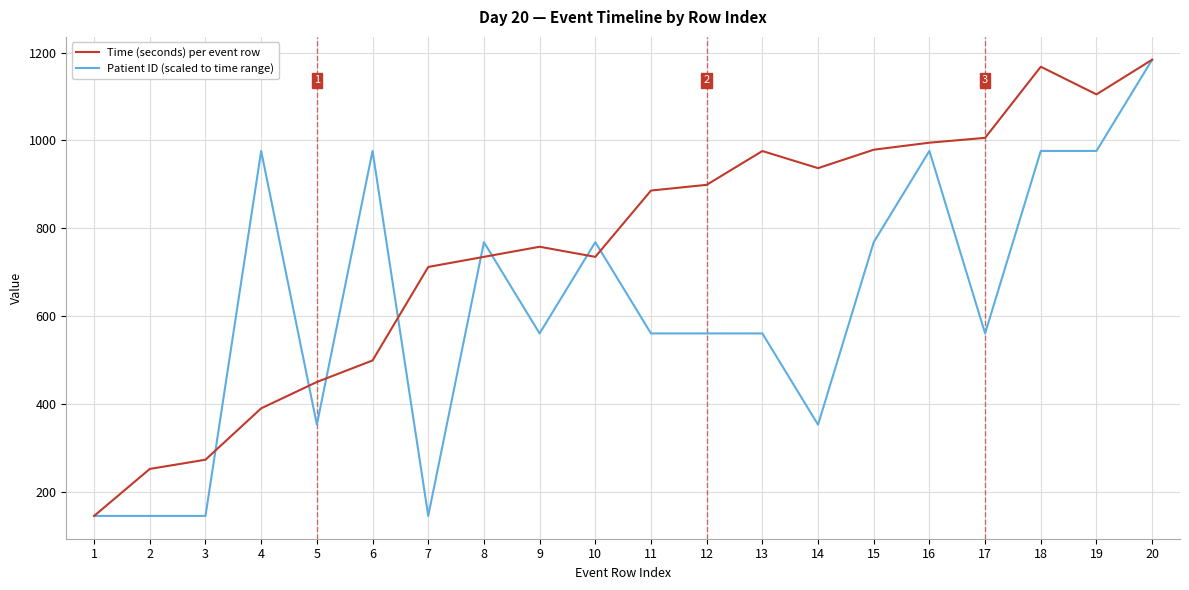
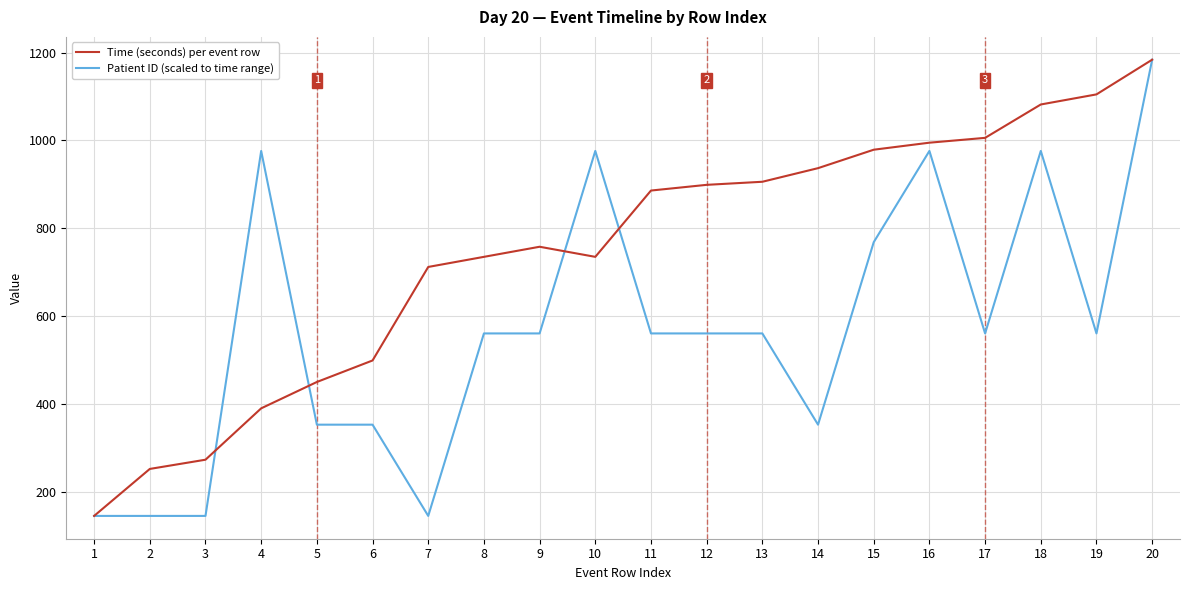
Patient ID (scaled to time range), 6: 980 -> 350
Patient ID (scaled to time range), 8: 770 -> 560
Patient ID (scaled to time range), 10: 770 -> 980
Time (seconds) per event row, 13: 980 -> 910
Time (seconds) per event row, 18: 1170 -> 1080
Patient ID (scaled to time range), 19: 980 -> 560
